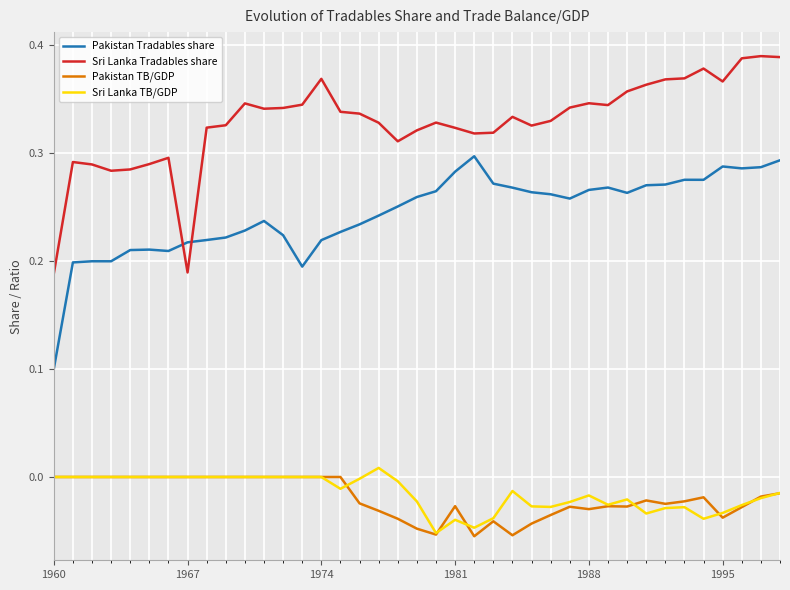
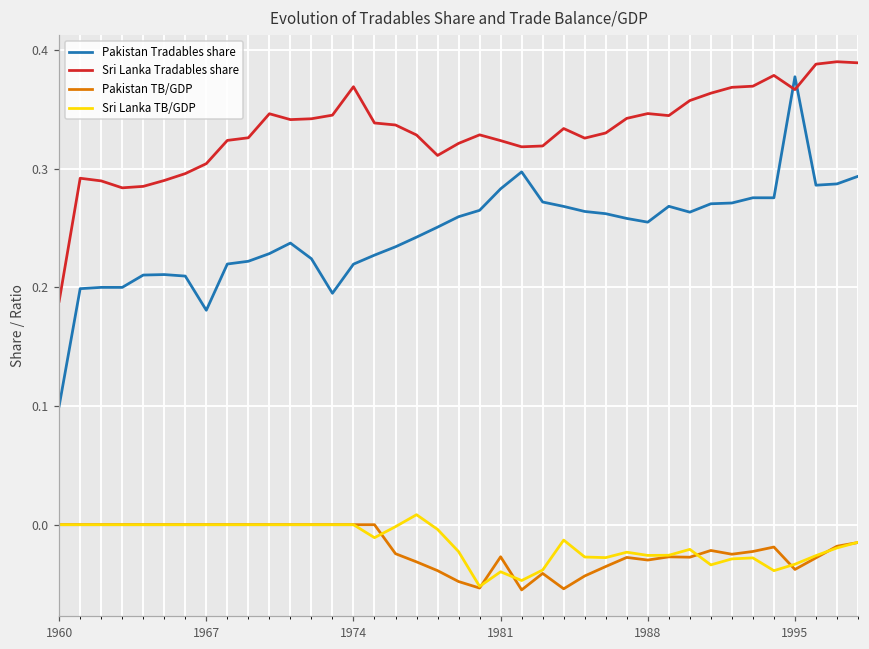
Pakistan Tradables share, 1967: 0.217 -> 0.181
Sri Lanka Tradables share, 1967: 0.190 -> 0.304
Pakistan Tradables share, 1988: 0.266 -> 0.255
Sri Lanka TB/GDP, 1988: -0.017 -> -0.026
Pakistan Tradables share, 1995: 0.288 -> 0.377
